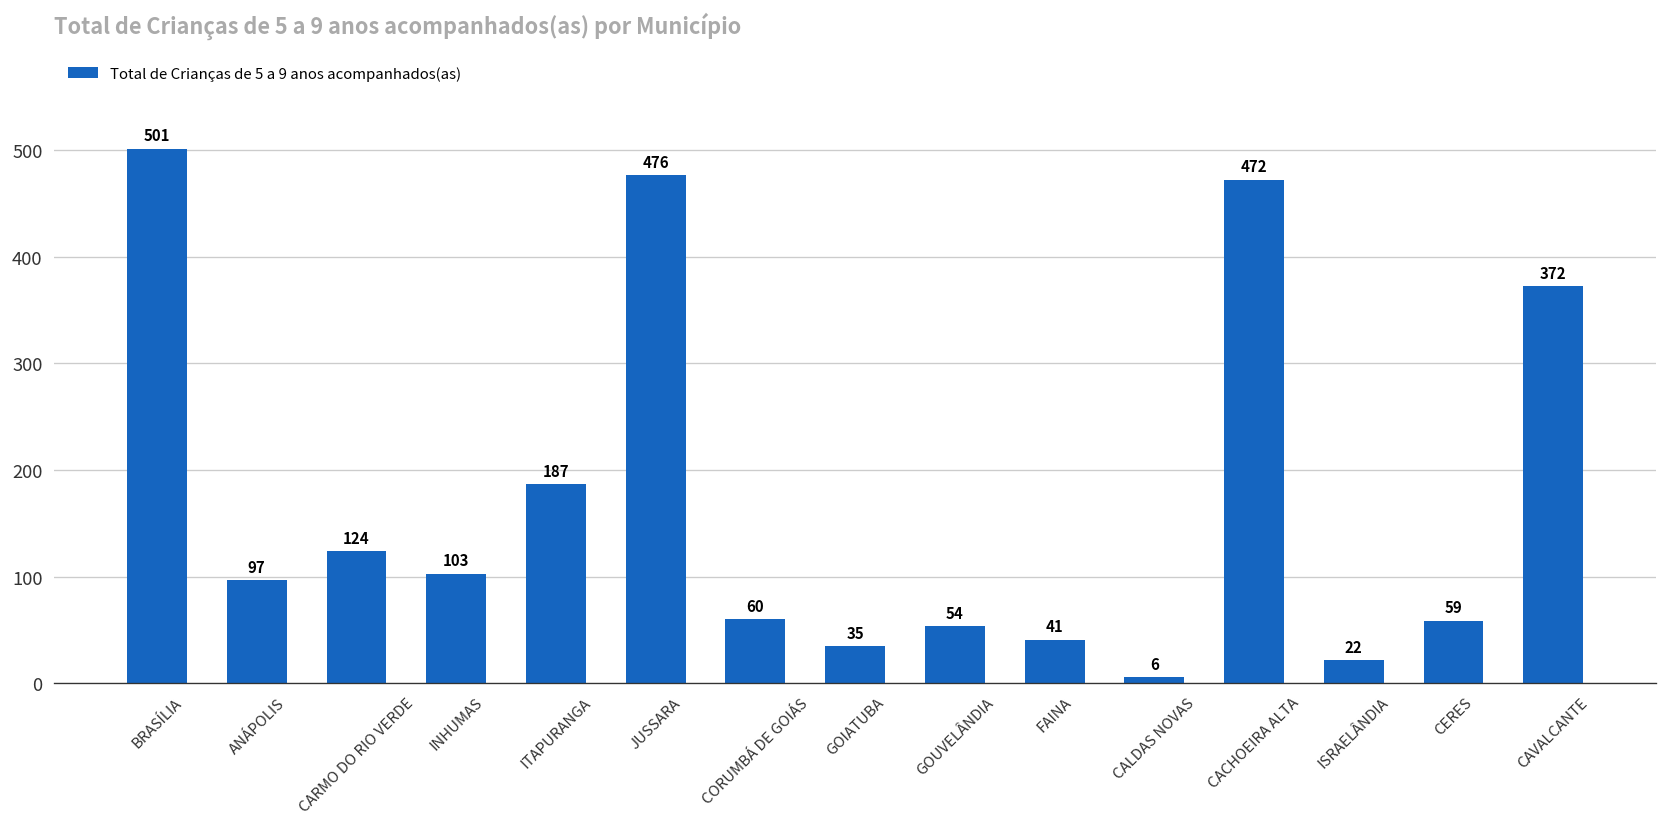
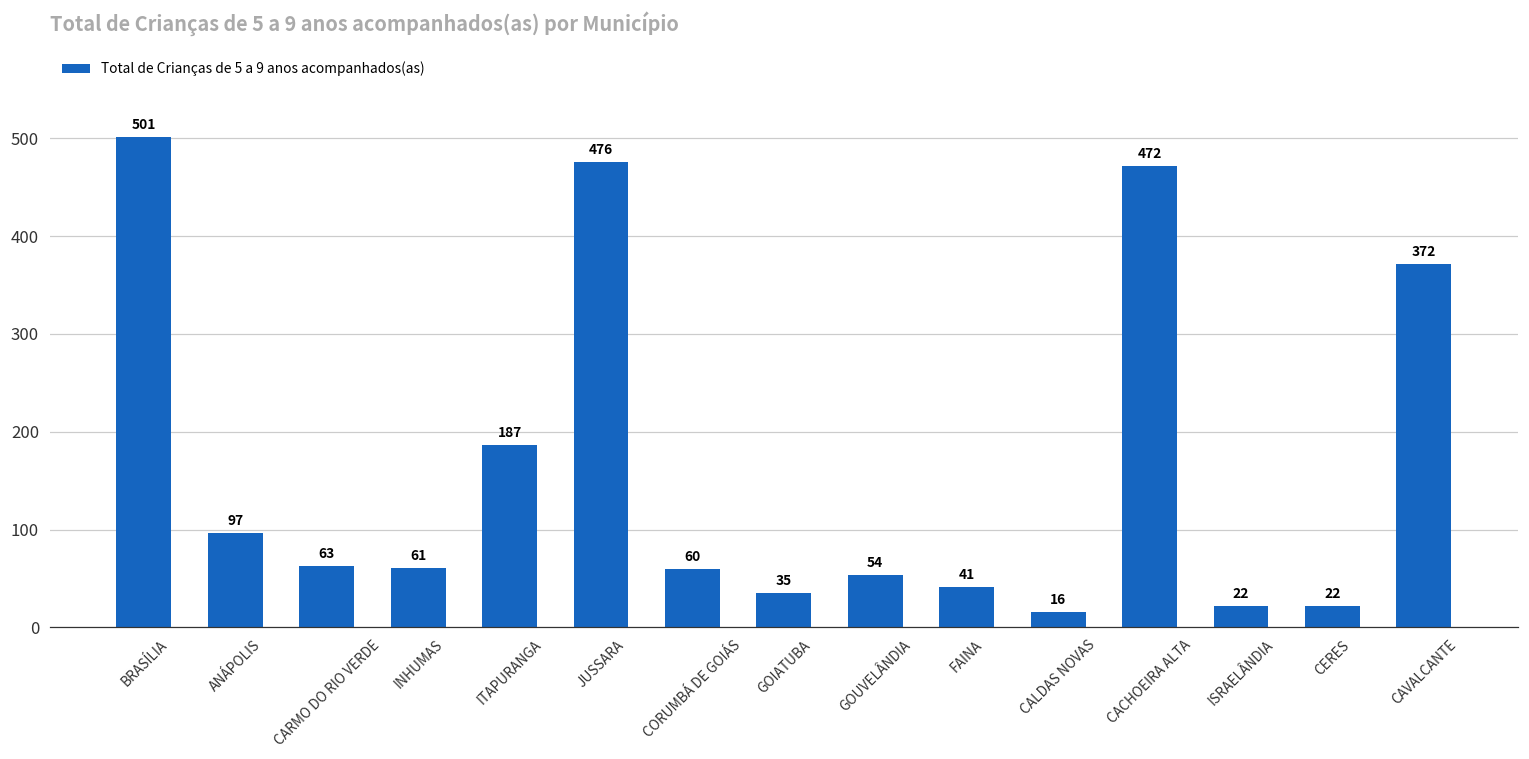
CARMO DO RIO VERDE: 124 -> 63
INHUMAS: 103 -> 61
CALDAS NOVAS: 6 -> 16
CERES: 59 -> 22
